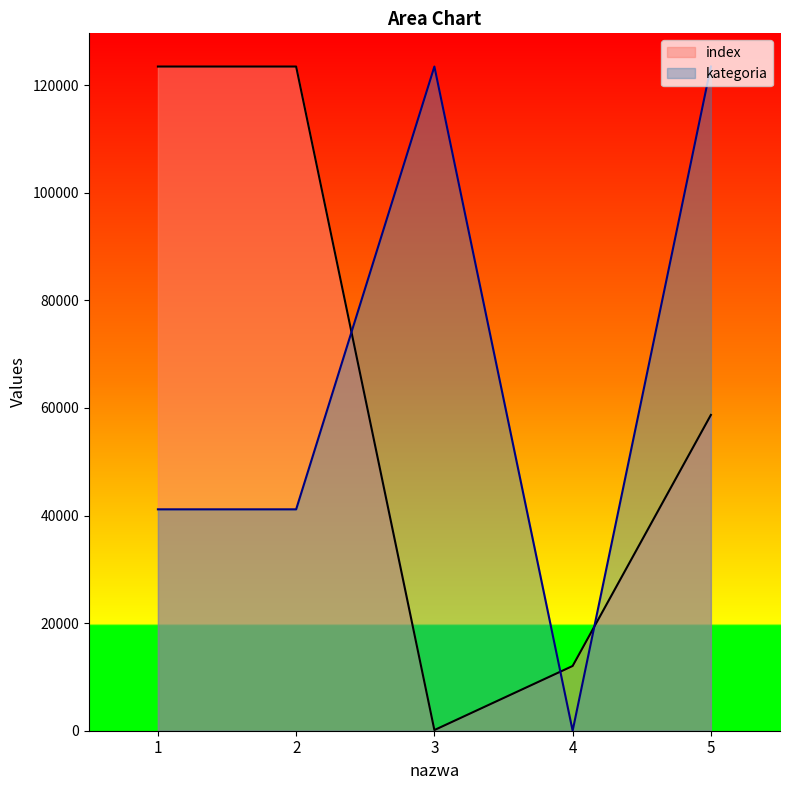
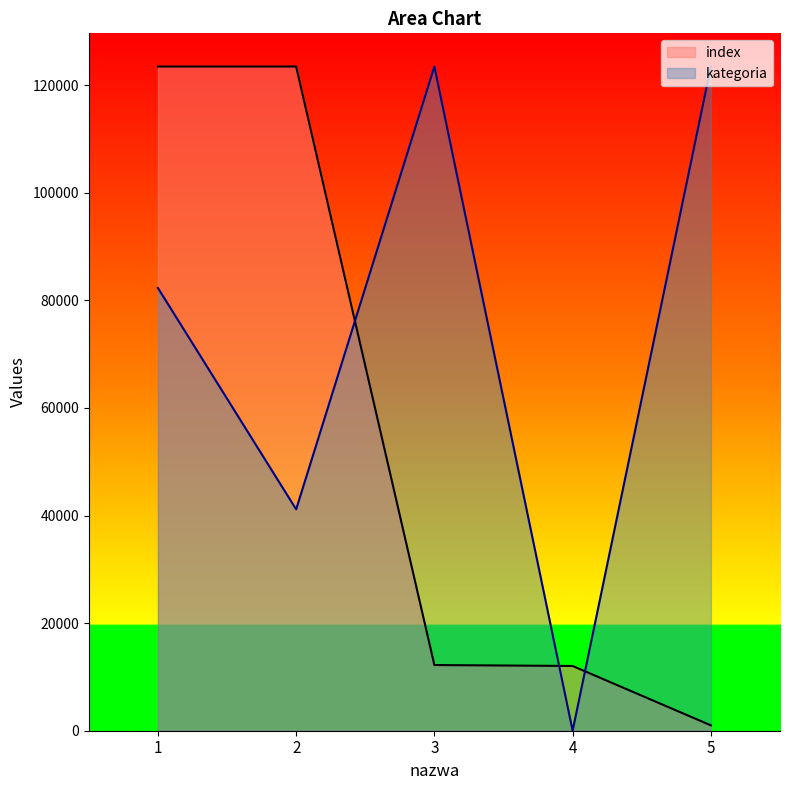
kategoria, 1: 41000 -> 82000
index, 3: 0 -> 12000
index, 5: 59000 -> 1000
